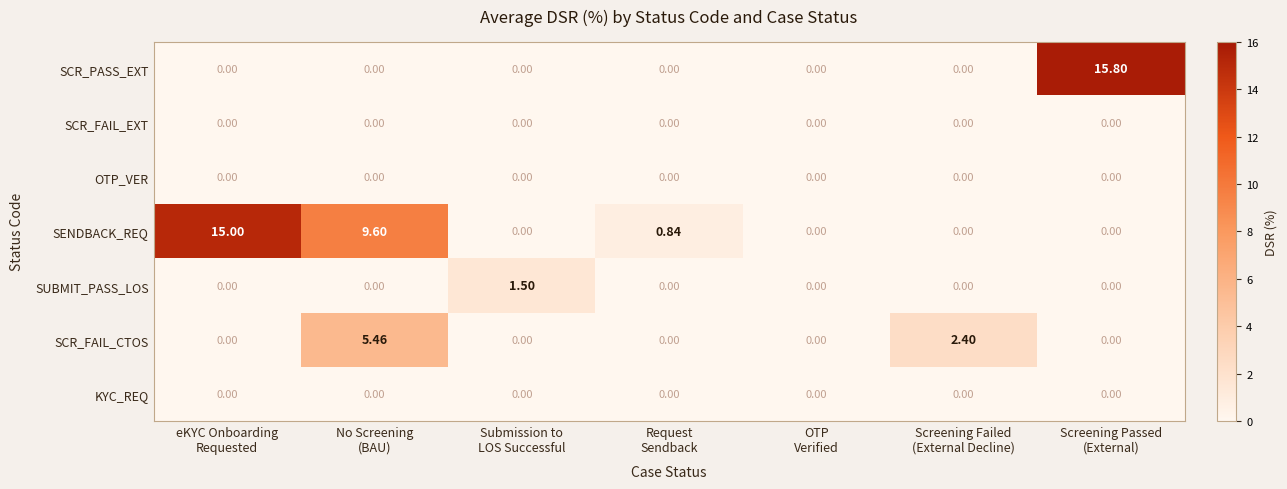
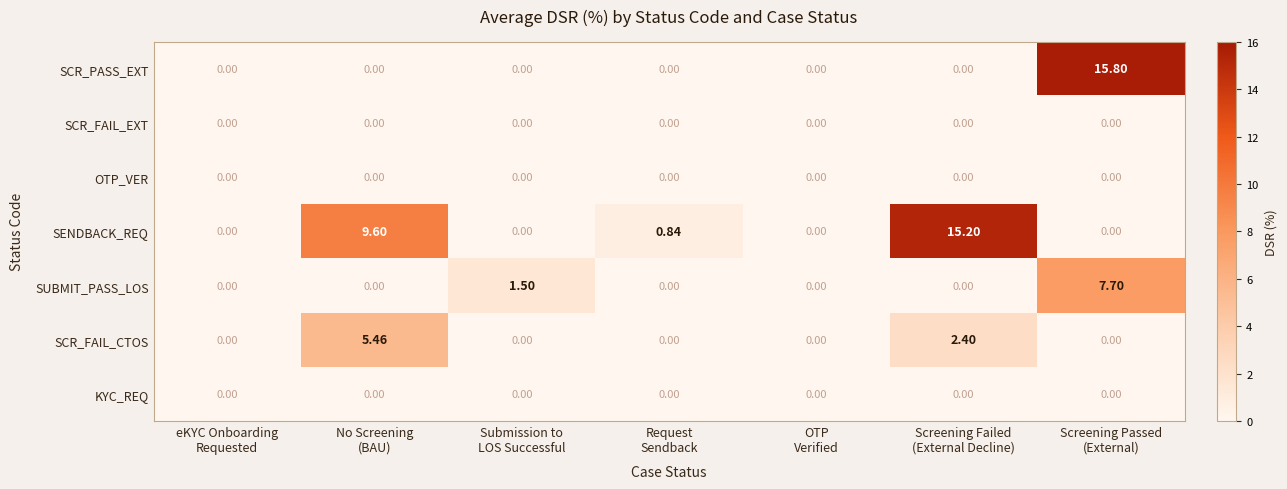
SENDBACK_REQ, eKYC Onboarding Requested: 15.00 -> 0.00
SENDBACK_REQ, Screening Failed (External Decline): 0.00 -> 15.20
SUBMIT_PASS_LOS, Screening Passed (External): 0.00 -> 7.70
